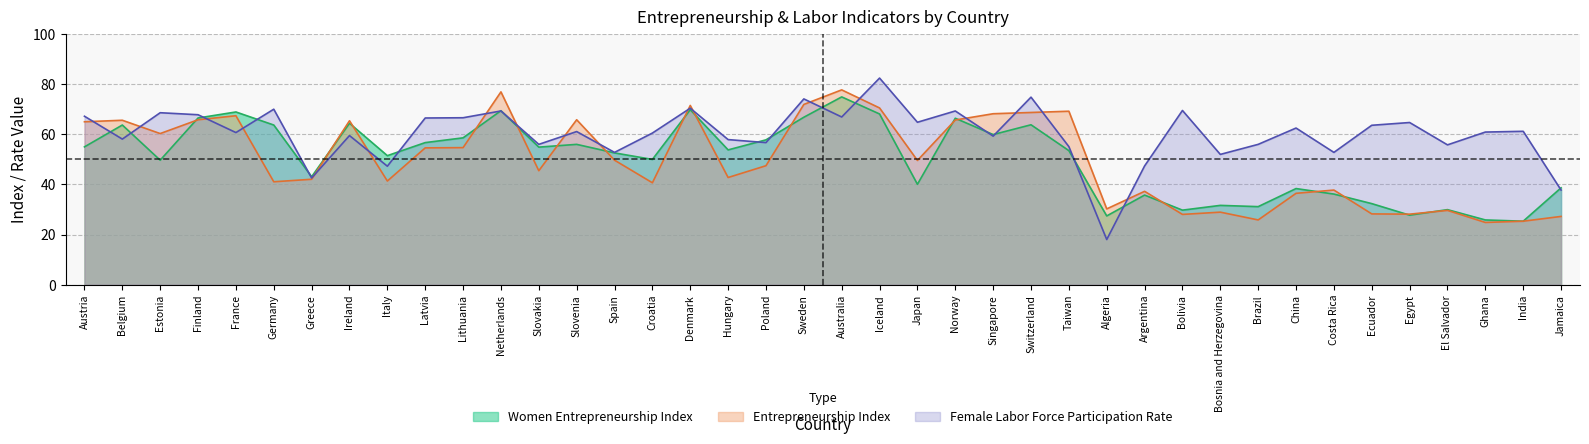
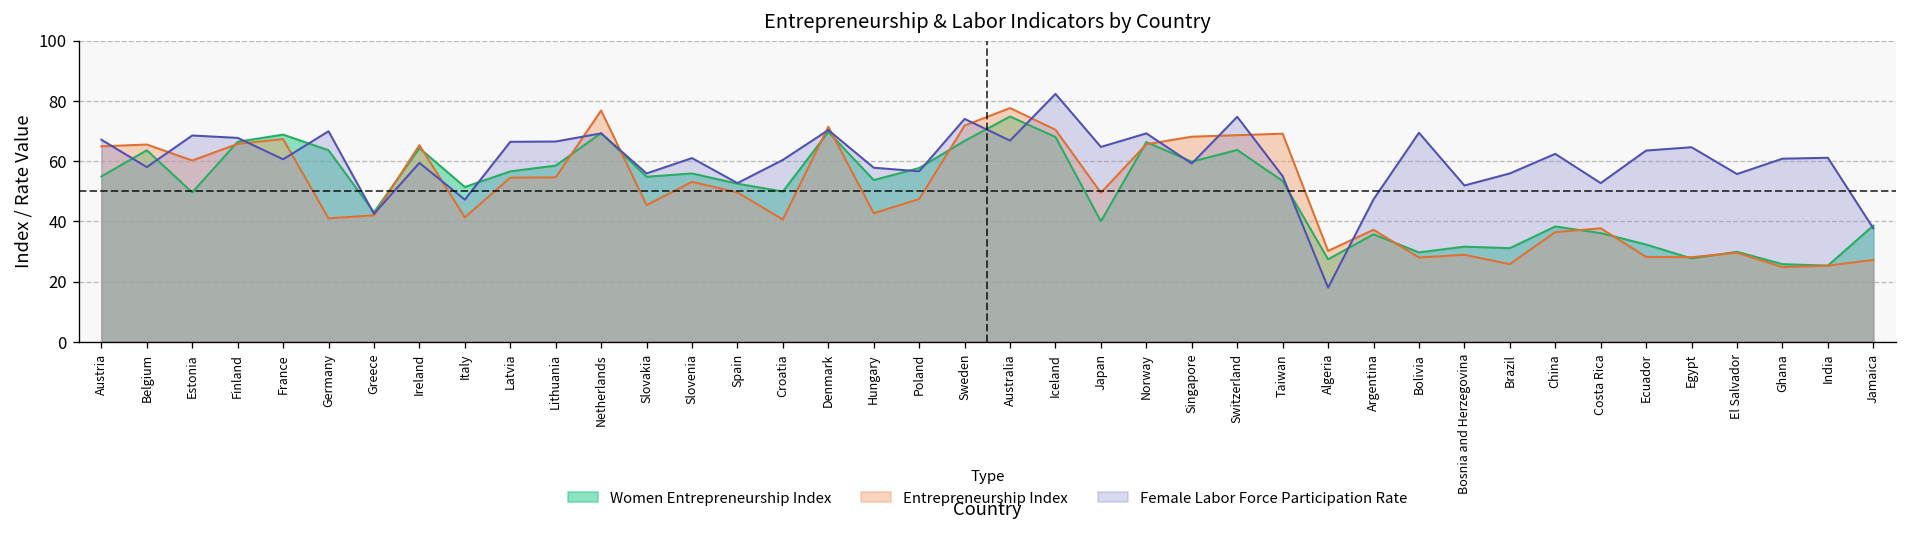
Entrepreneurship Index, Slovenia: 66 -> 53
